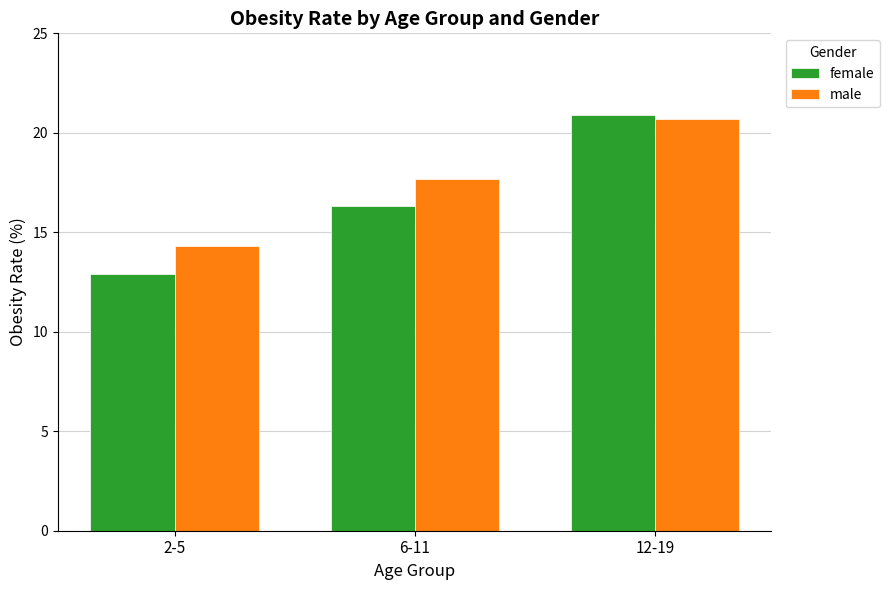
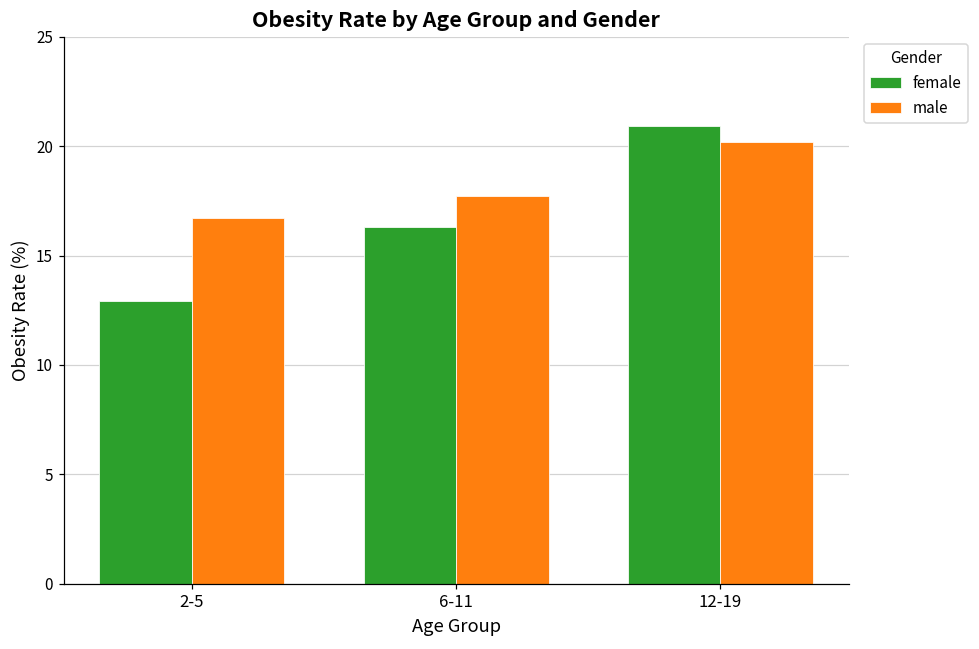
male, 2-5: 14.3 -> 16.7
male, 12-19: 20.7 -> 20.2
